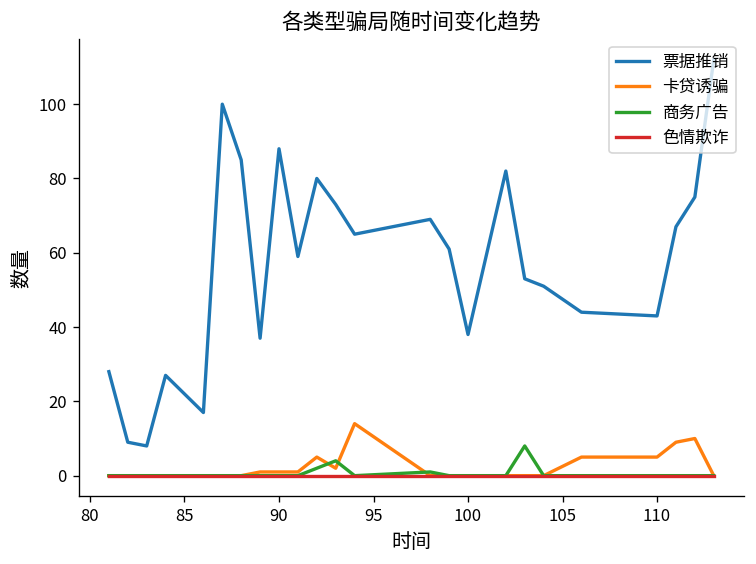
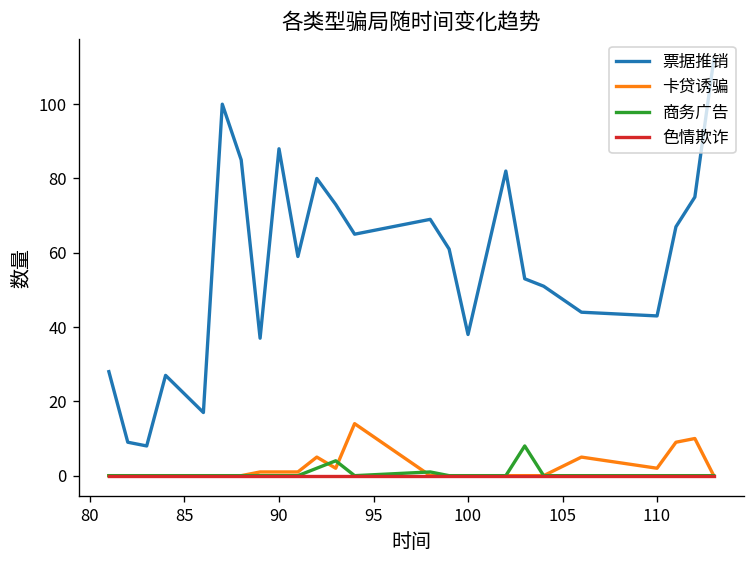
卡贷诱骗, 110: 5 -> 2
